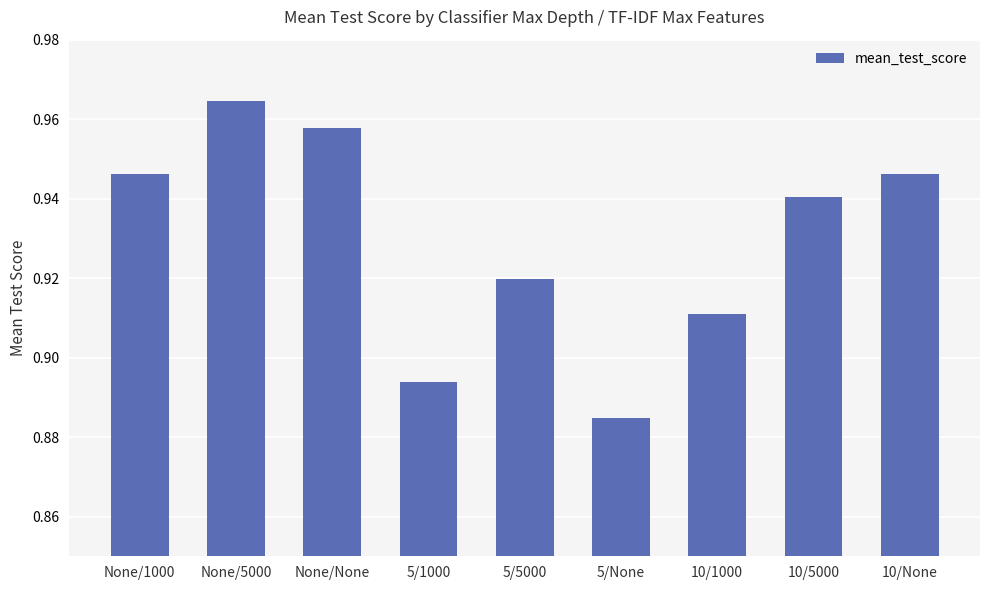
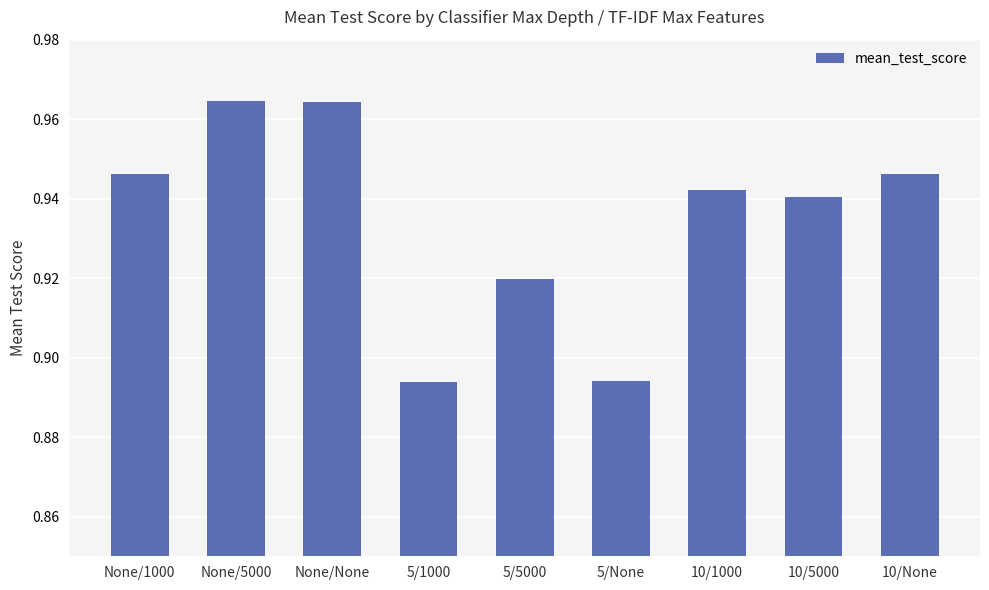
None/None: 0.958 -> 0.964
5/None: 0.885 -> 0.894
10/1000: 0.911 -> 0.942
